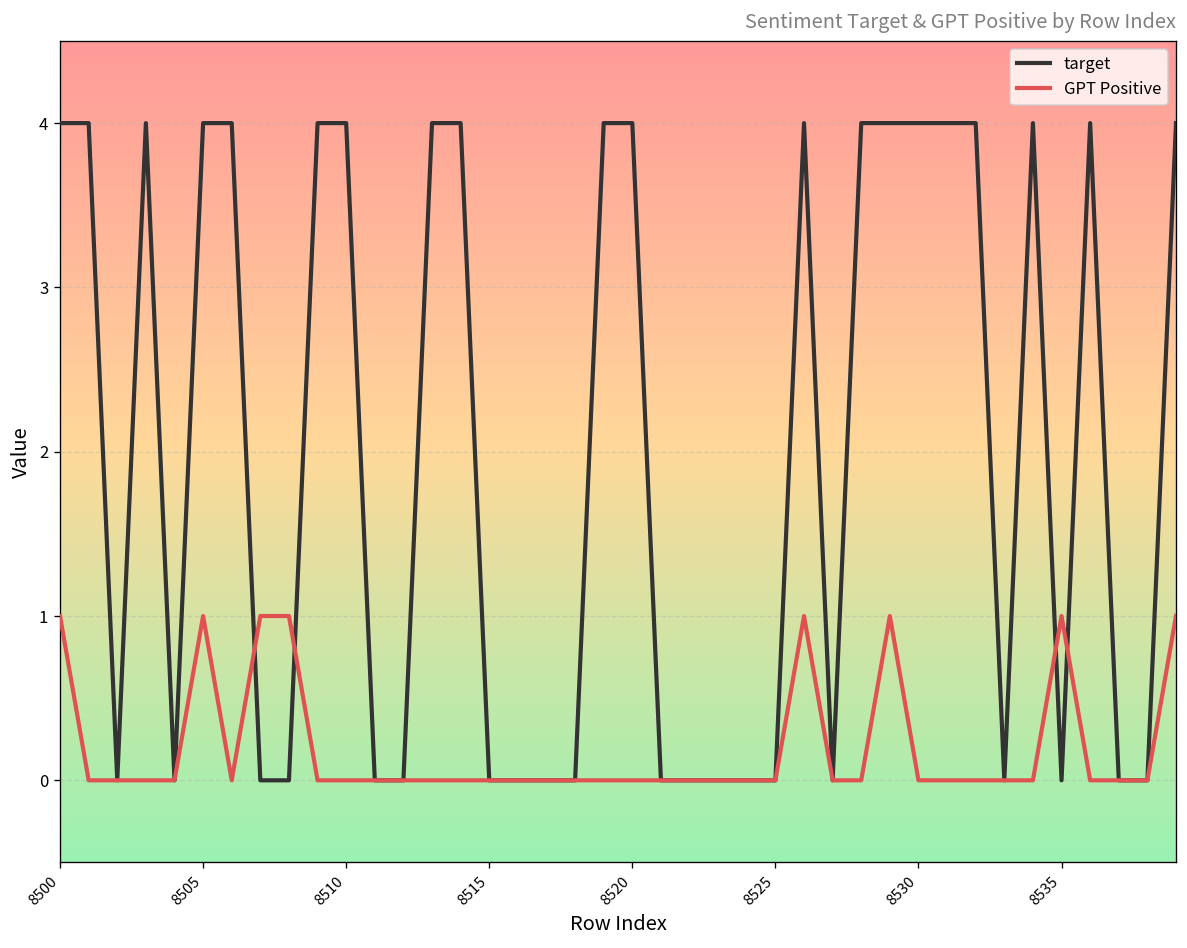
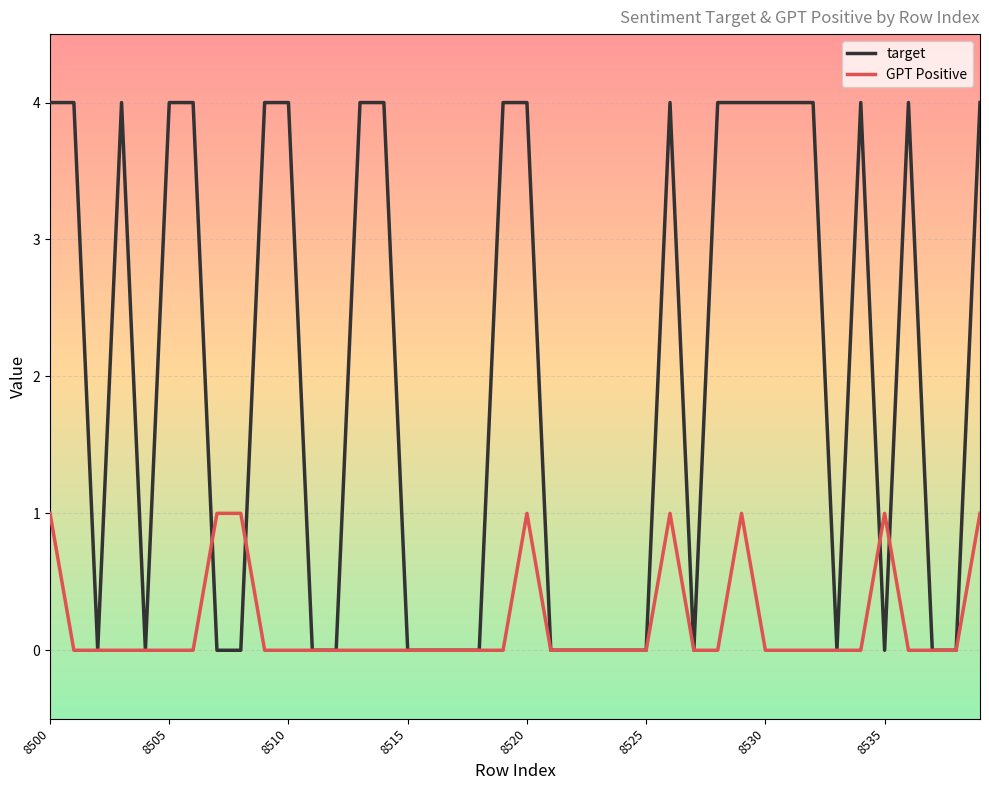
GPT Positive, 8505: 1 -> 0
GPT Positive, 8520: 0 -> 1
